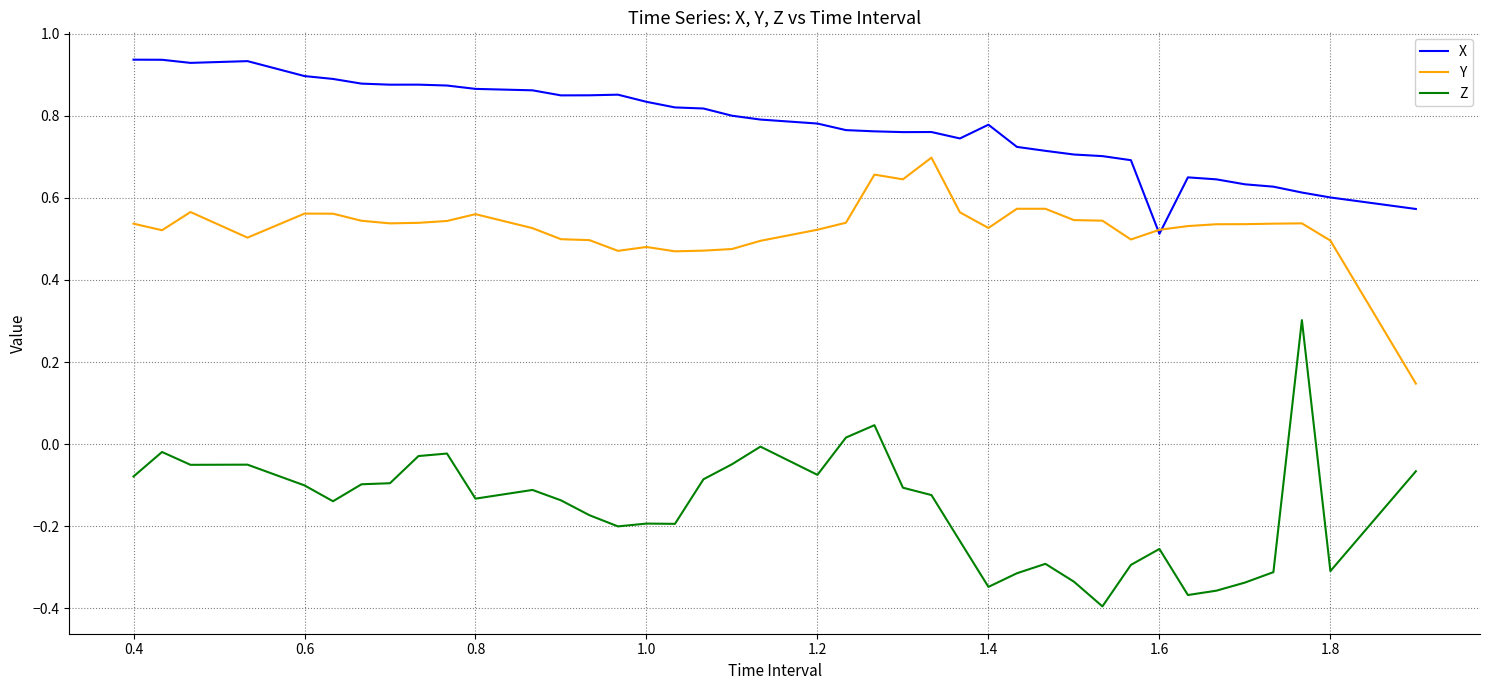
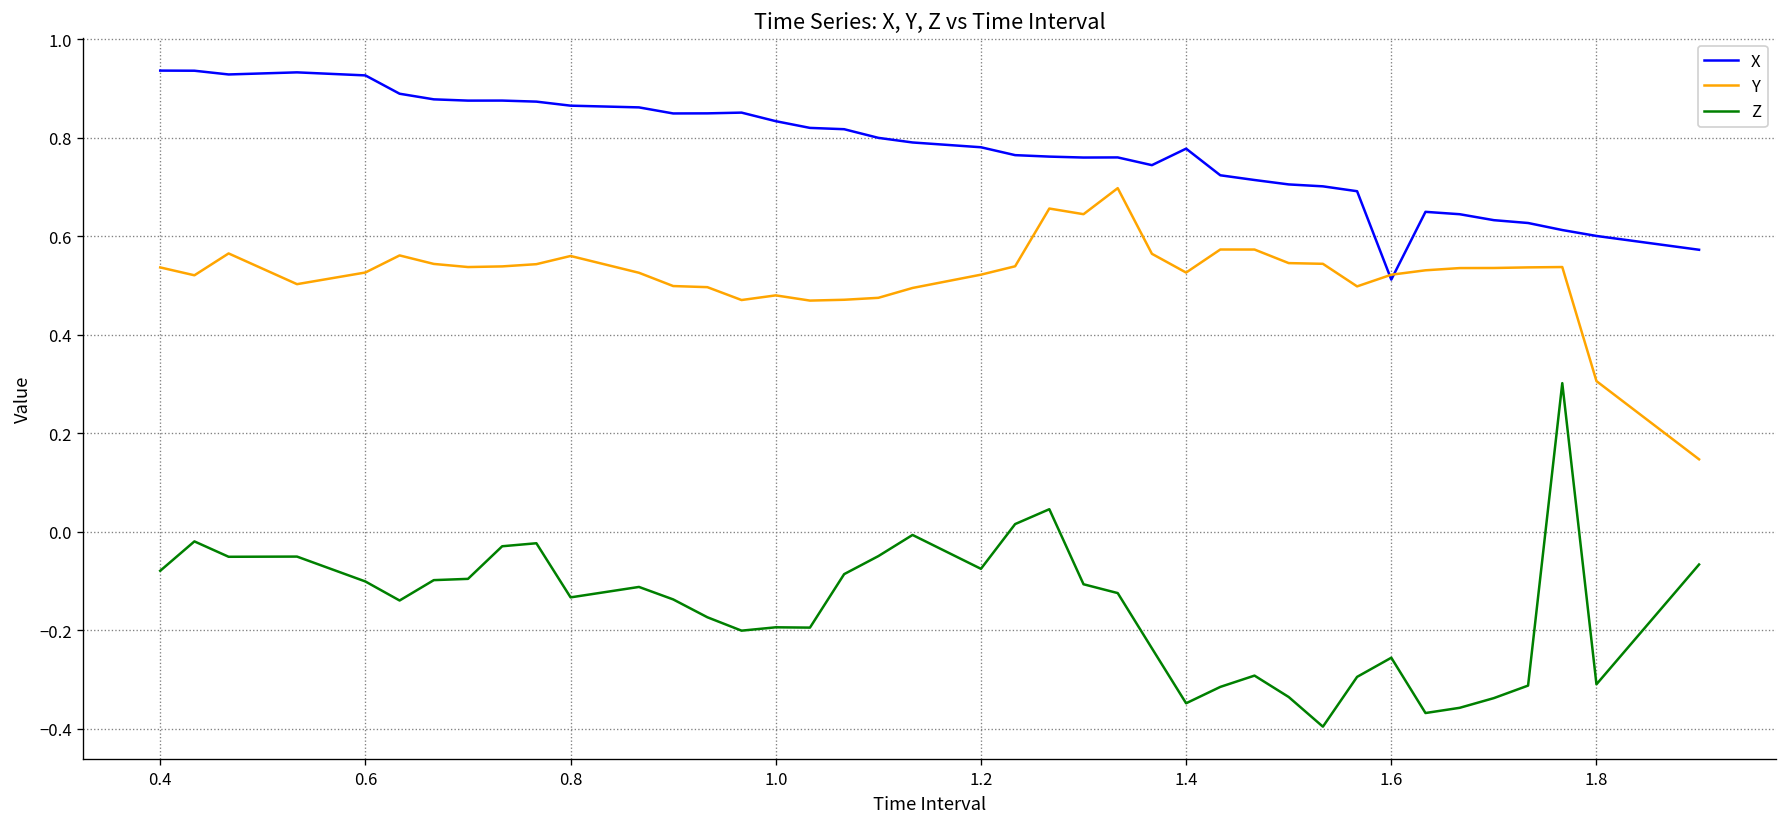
X, 0.6: 0.90 -> 0.93
Y, 0.6: 0.56 -> 0.53
Y, 1.8: 0.50 -> 0.31
